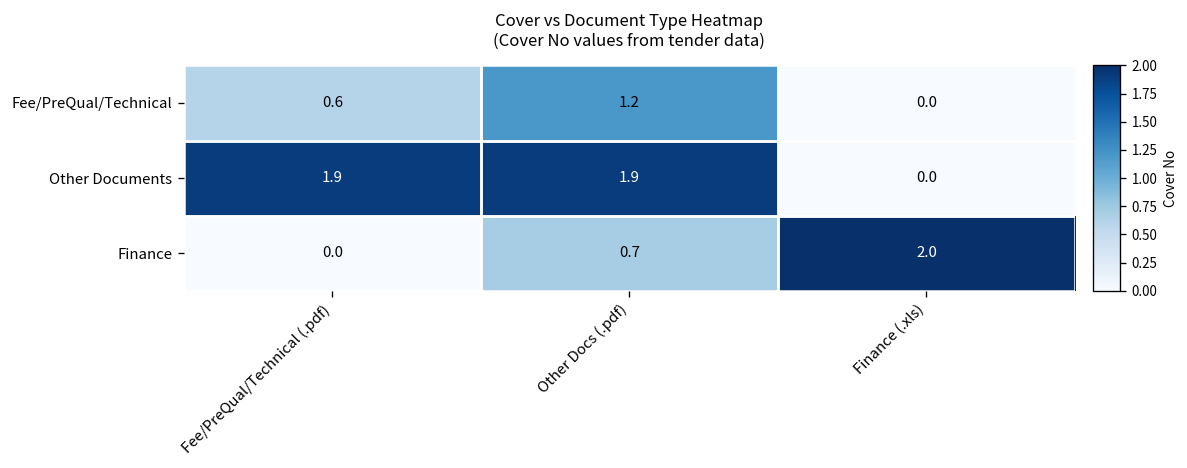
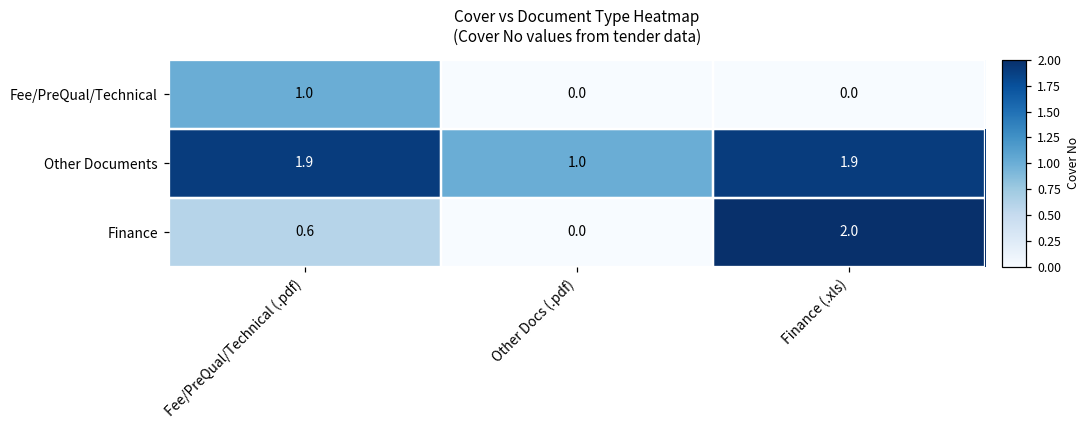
Fee/PreQual/Technical, Fee/PreQual/Technical (.pdf): 0.6 -> 1.0
Fee/PreQual/Technical, Other Docs (.pdf): 1.2 -> 0.0
Other Documents, Other Docs (.pdf): 1.9 -> 1.0
Other Documents, Finance (.xls): 0.0 -> 1.9
Finance, Fee/PreQual/Technical (.pdf): 0.0 -> 0.6
Finance, Other Docs (.pdf): 0.7 -> 0.0
